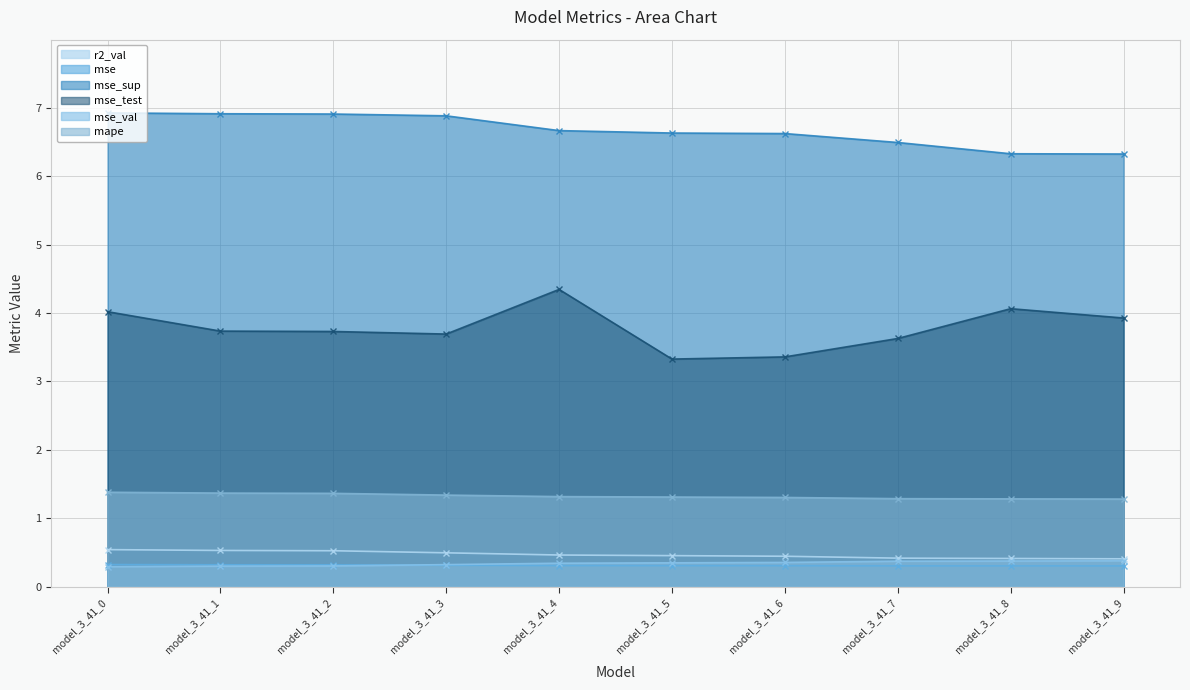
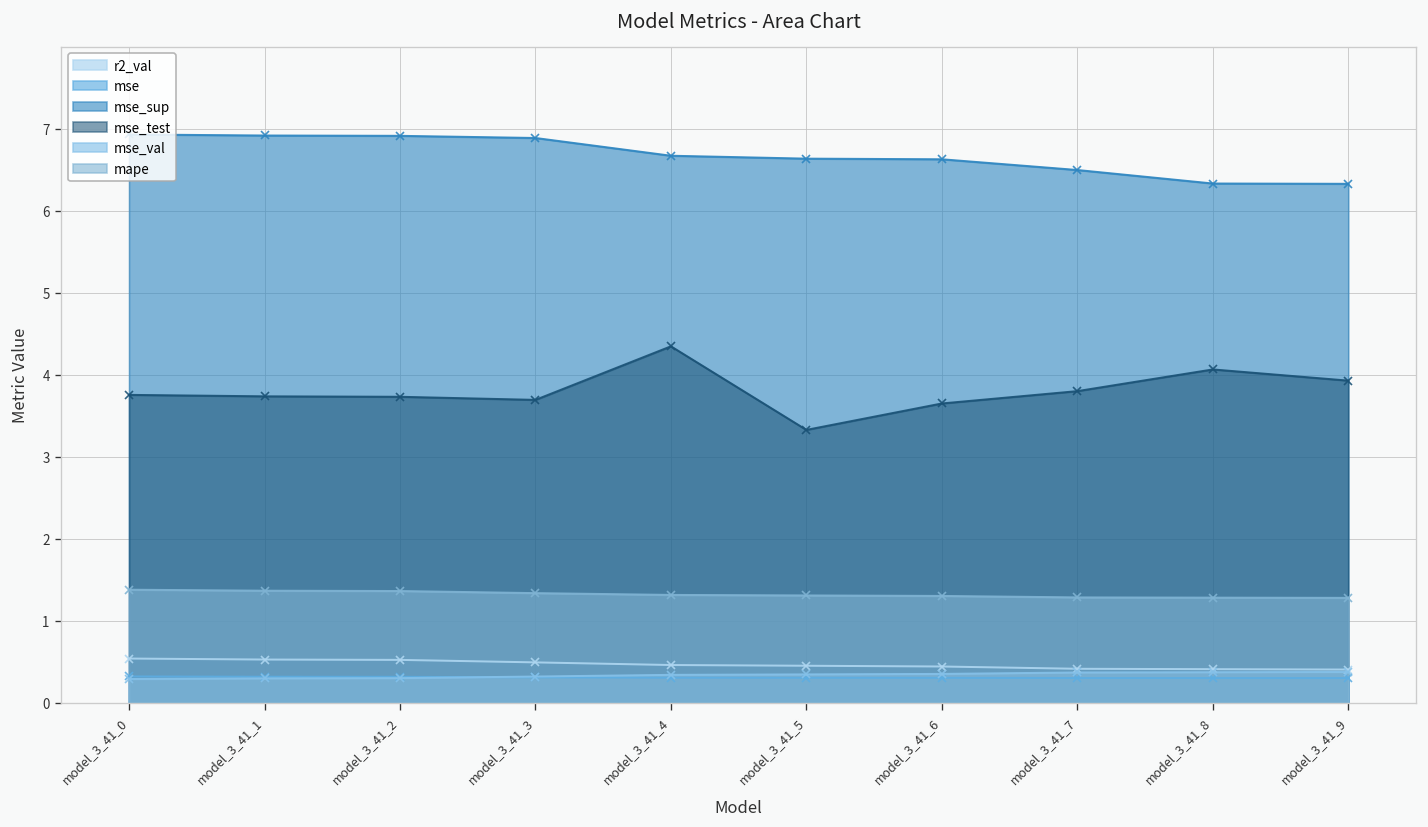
mse_test, model_3_41_0: 4.0 -> 3.8
mse_test, model_3_41_6: 3.4 -> 3.6
mse_test, model_3_41_7: 3.6 -> 3.8
